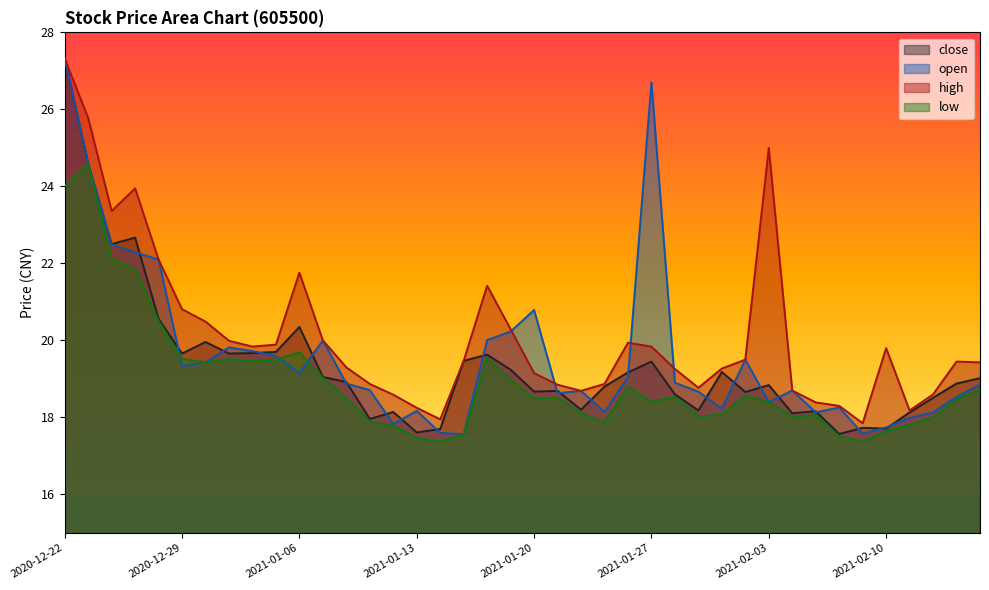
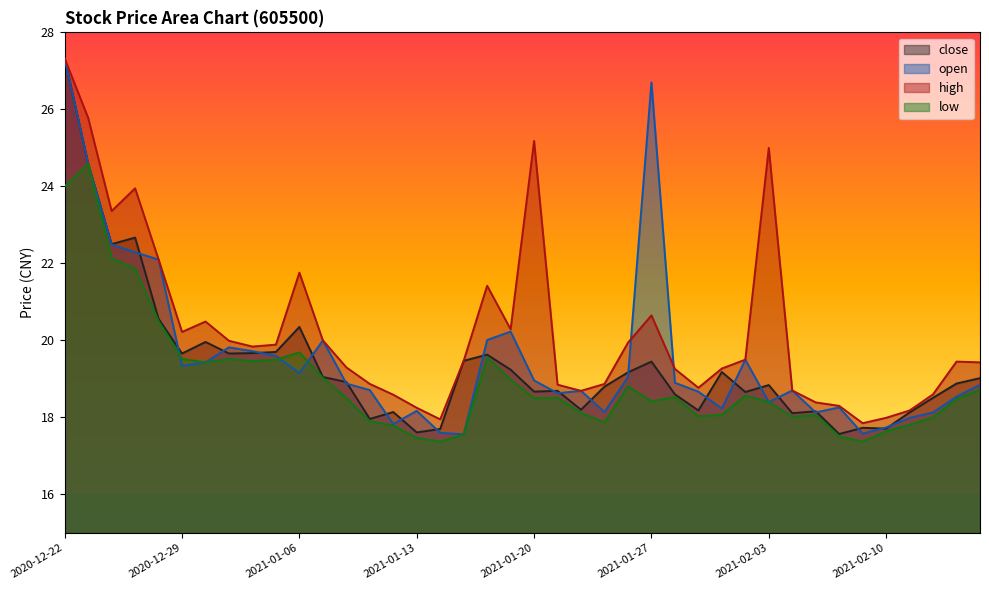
high, 2020-12-29: 20.8 -> 20.2
open, 2021-01-20: 20.8 -> 19.0
high, 2021-01-20: 19.2 -> 25.2
high, 2021-01-27: 19.8 -> 20.7
high, 2021-02-10: 19.8 -> 18.0
